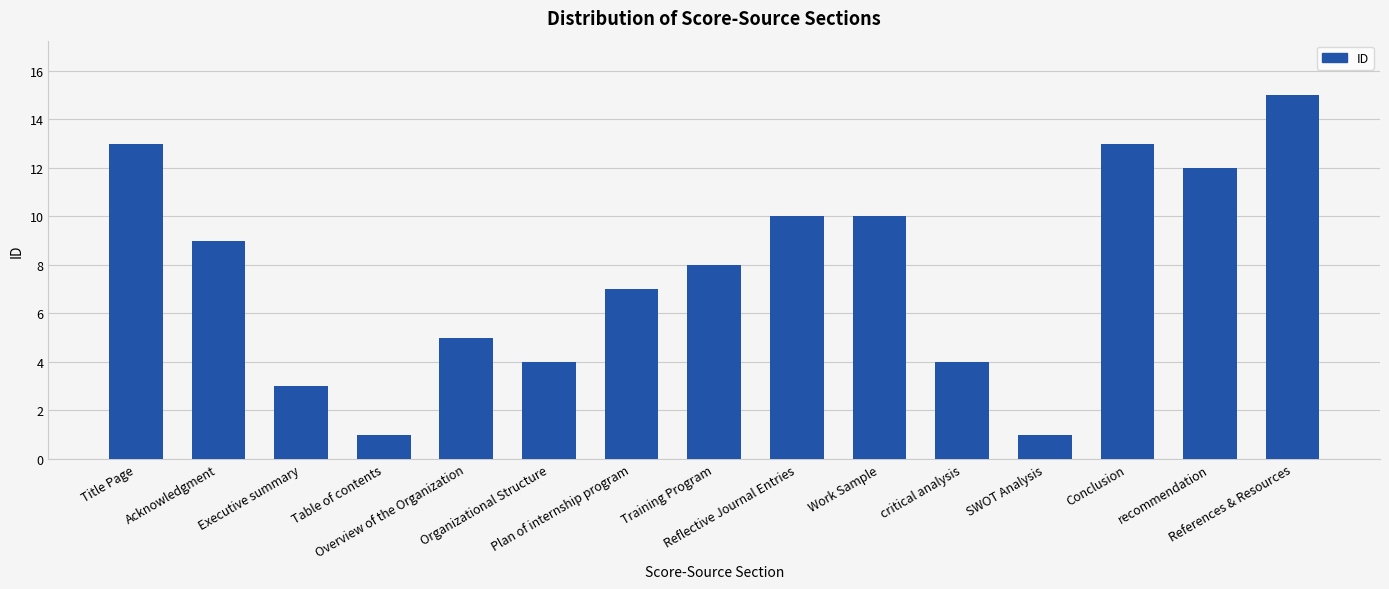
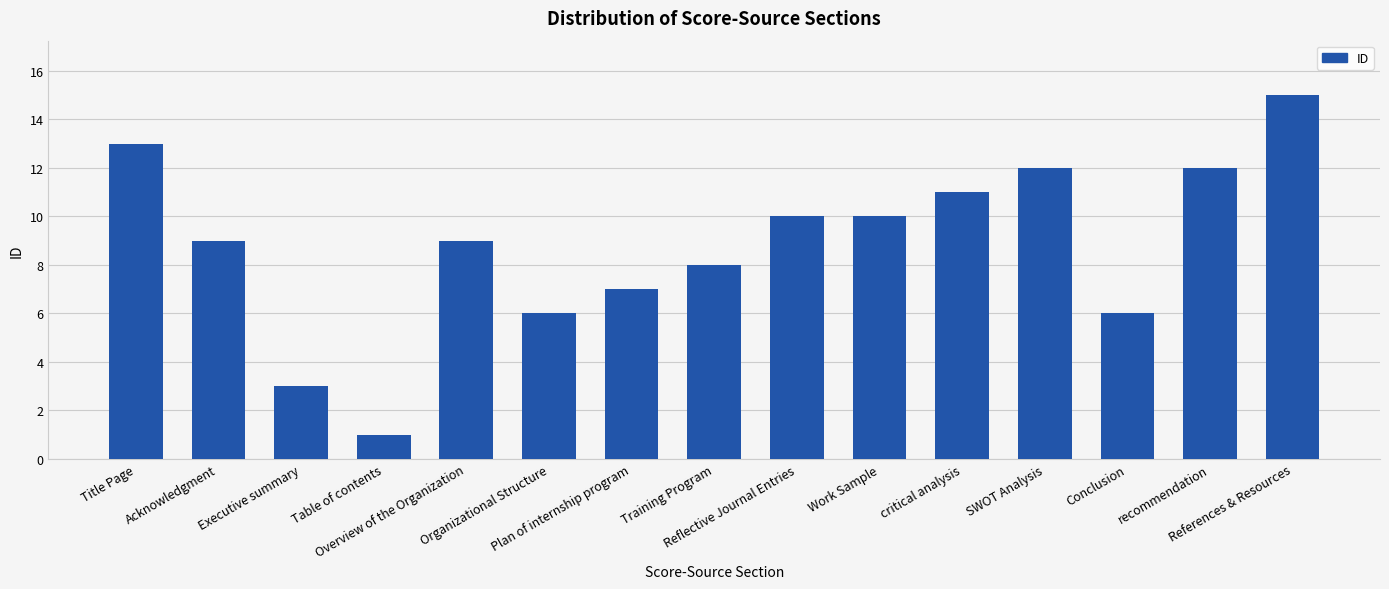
Overview of the Organization: 5 -> 9
Organizational Structure: 4 -> 6
critical analysis: 4 -> 11
SWOT Analysis: 1 -> 12
Conclusion: 13 -> 6
